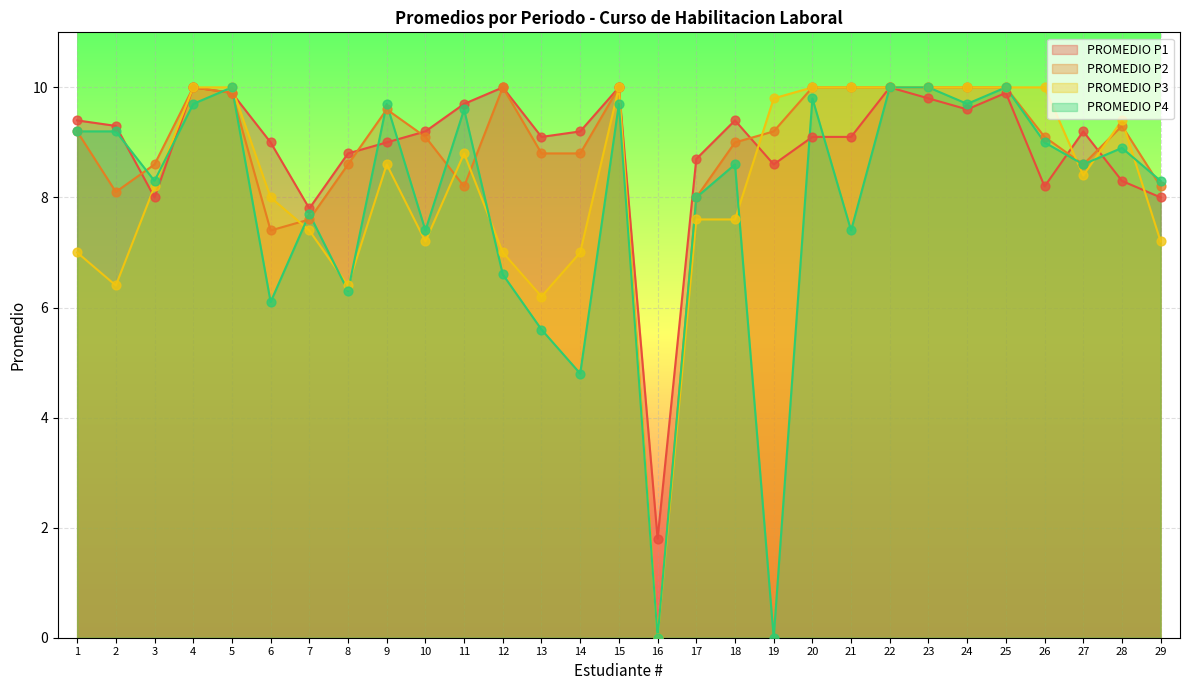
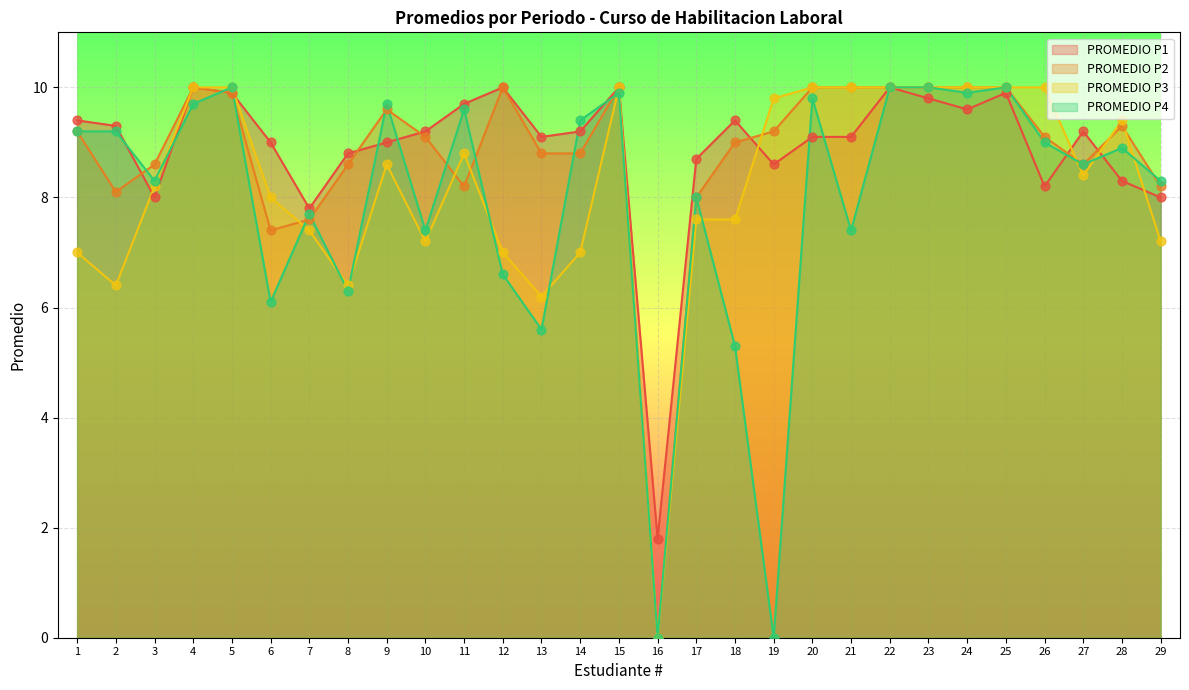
PROMEDIO P4, 14: 4.8 -> 9.4
PROMEDIO P4, 15: 9.7 -> 9.9
PROMEDIO P4, 18: 8.6 -> 5.3
PROMEDIO P4, 24: 9.7 -> 9.9
